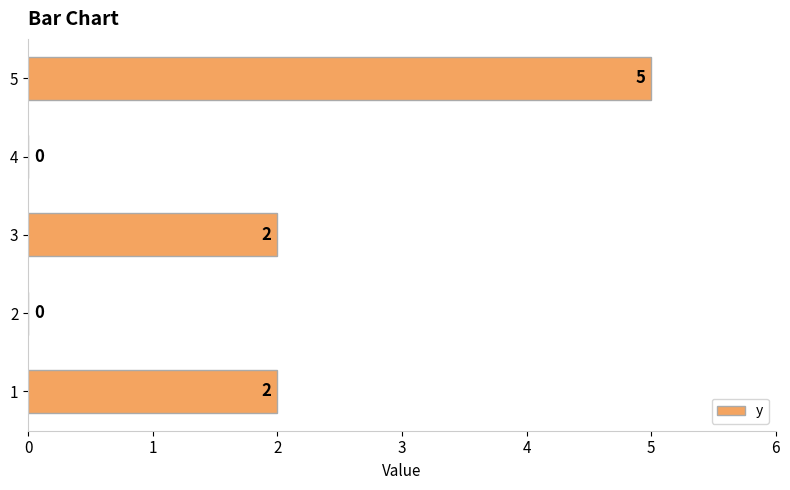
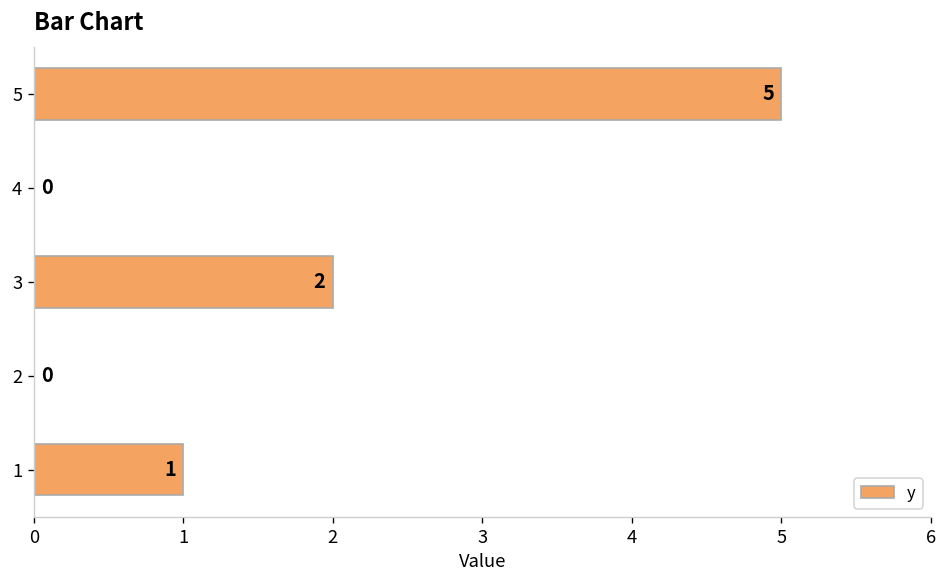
1: 2 -> 1
